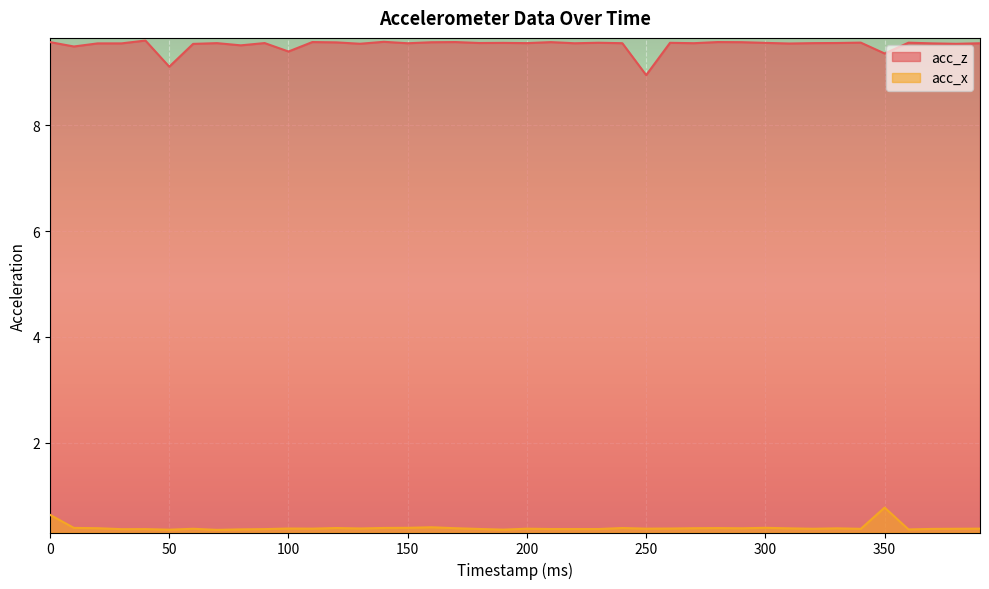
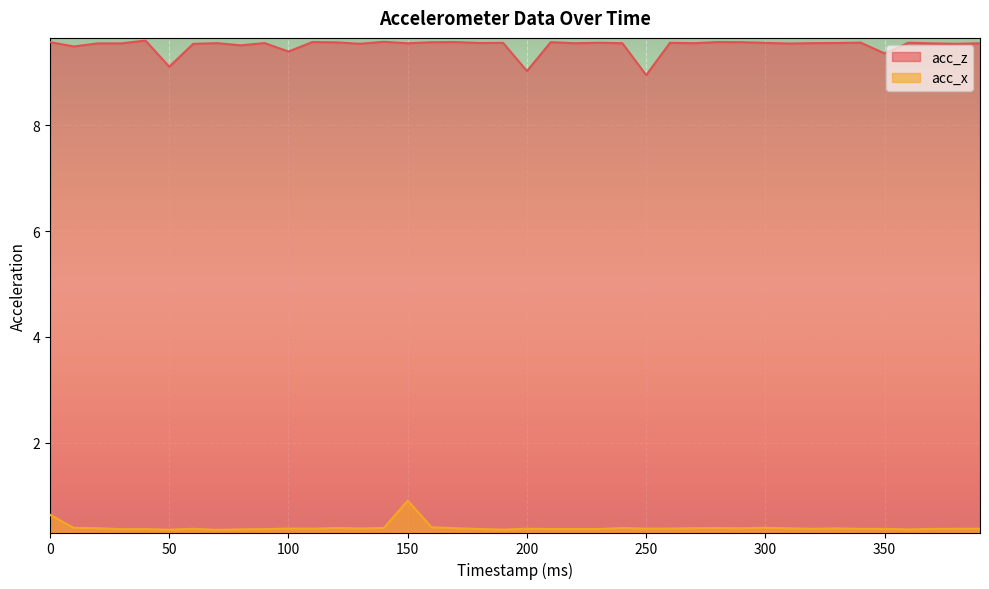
acc_x, 150: 0.4 -> 0.9
acc_z, 200: 9.6 -> 9.0
acc_x, 350: 0.8 -> 0.4
